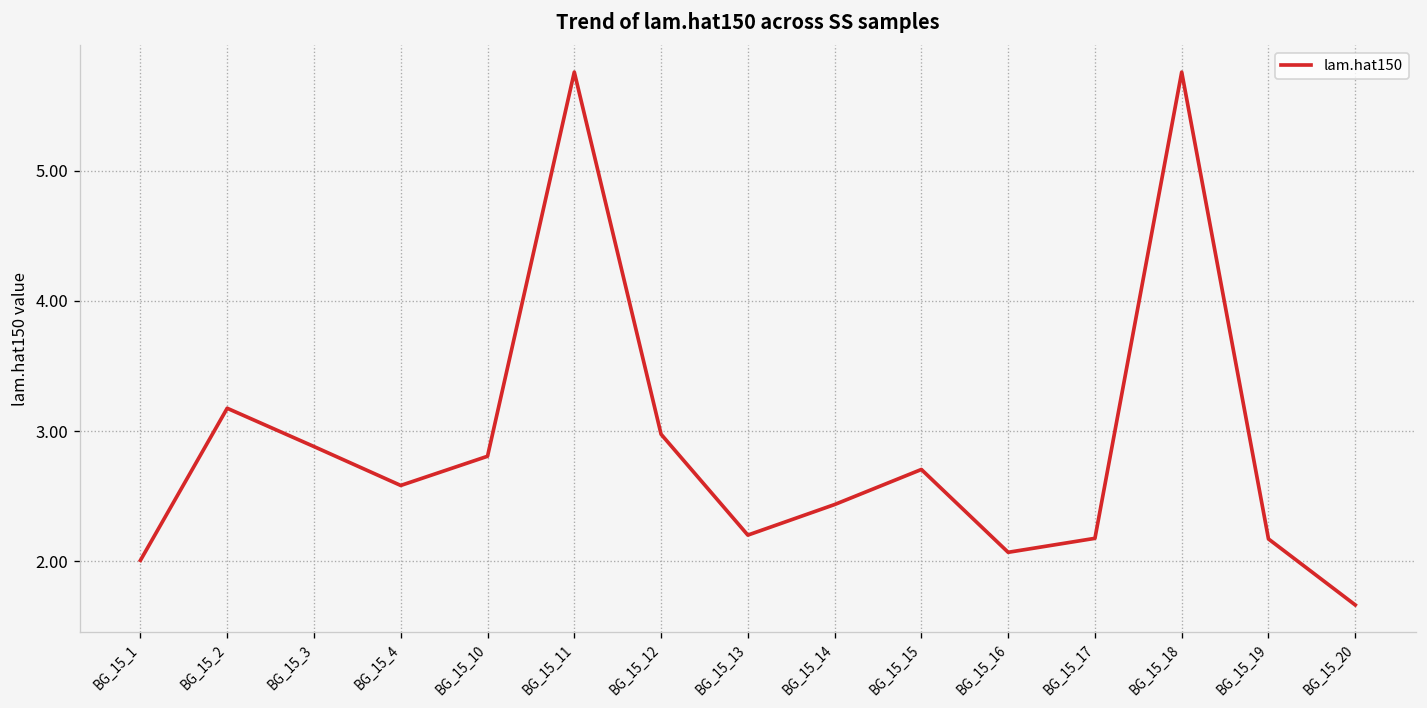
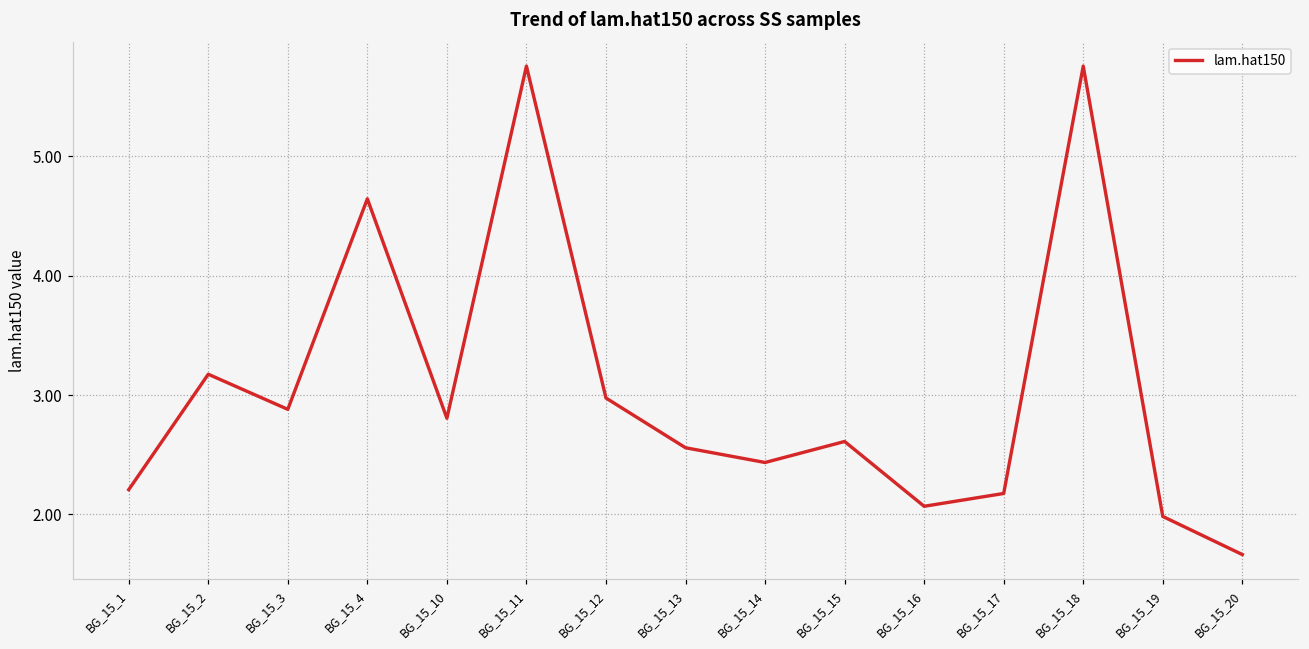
BG_15_1: 2.01 -> 2.21
BG_15_4: 2.58 -> 4.64
BG_15_13: 2.20 -> 2.56
BG_15_15: 2.70 -> 2.61
BG_15_19: 2.17 -> 1.98
